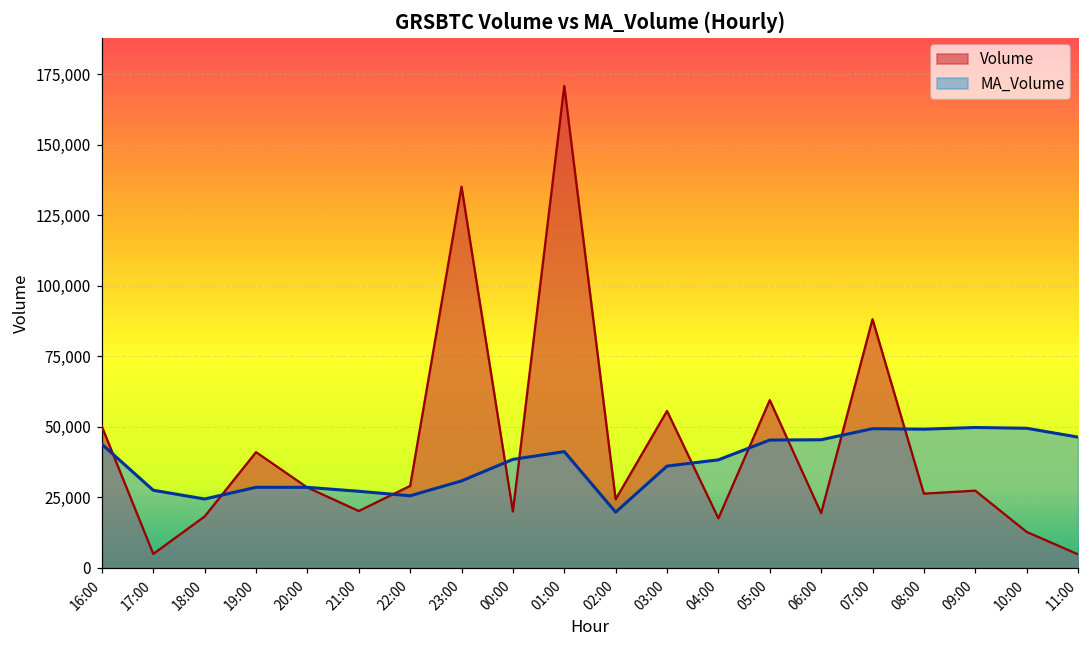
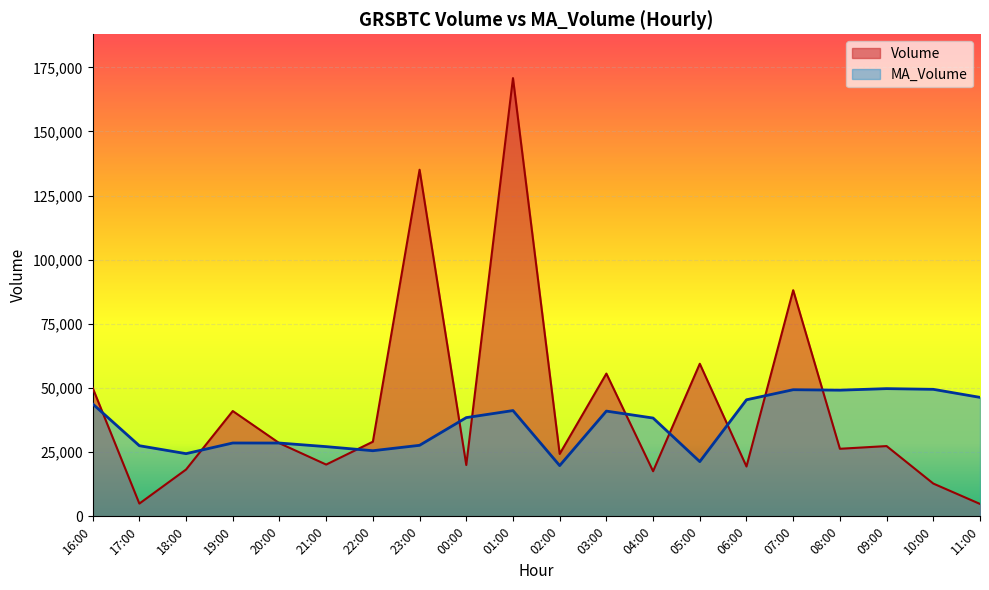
MA_Volume, 23:00: 31,000 -> 28,000
MA_Volume, 03:00: 36,000 -> 41,000
MA_Volume, 05:00: 45,000 -> 21,000
